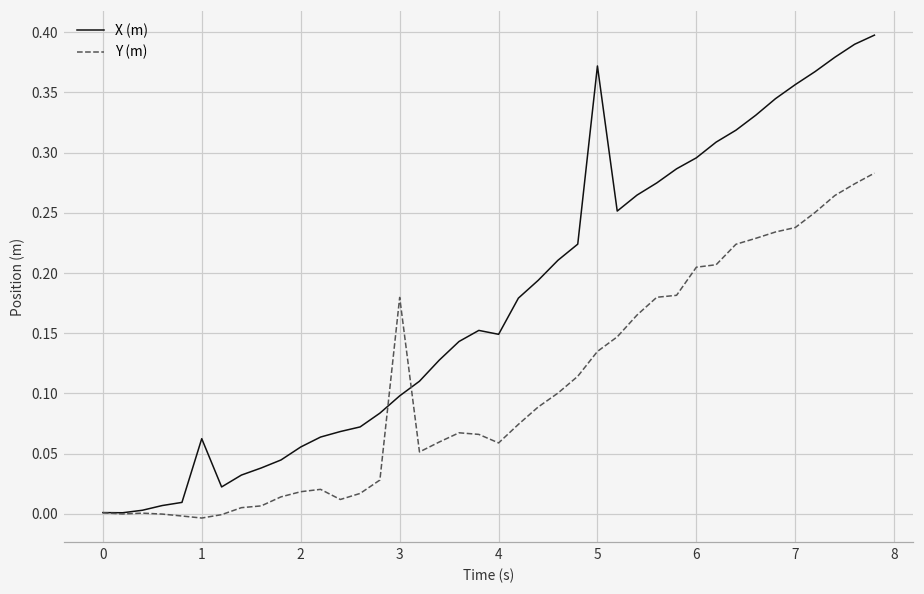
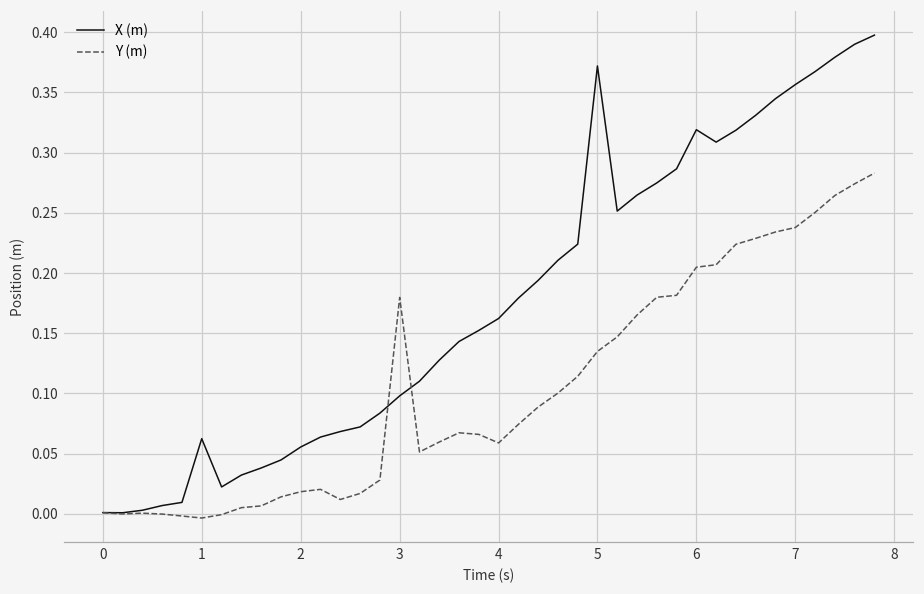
X (m), 4: 0.149 -> 0.162
X (m), 6: 0.296 -> 0.319
